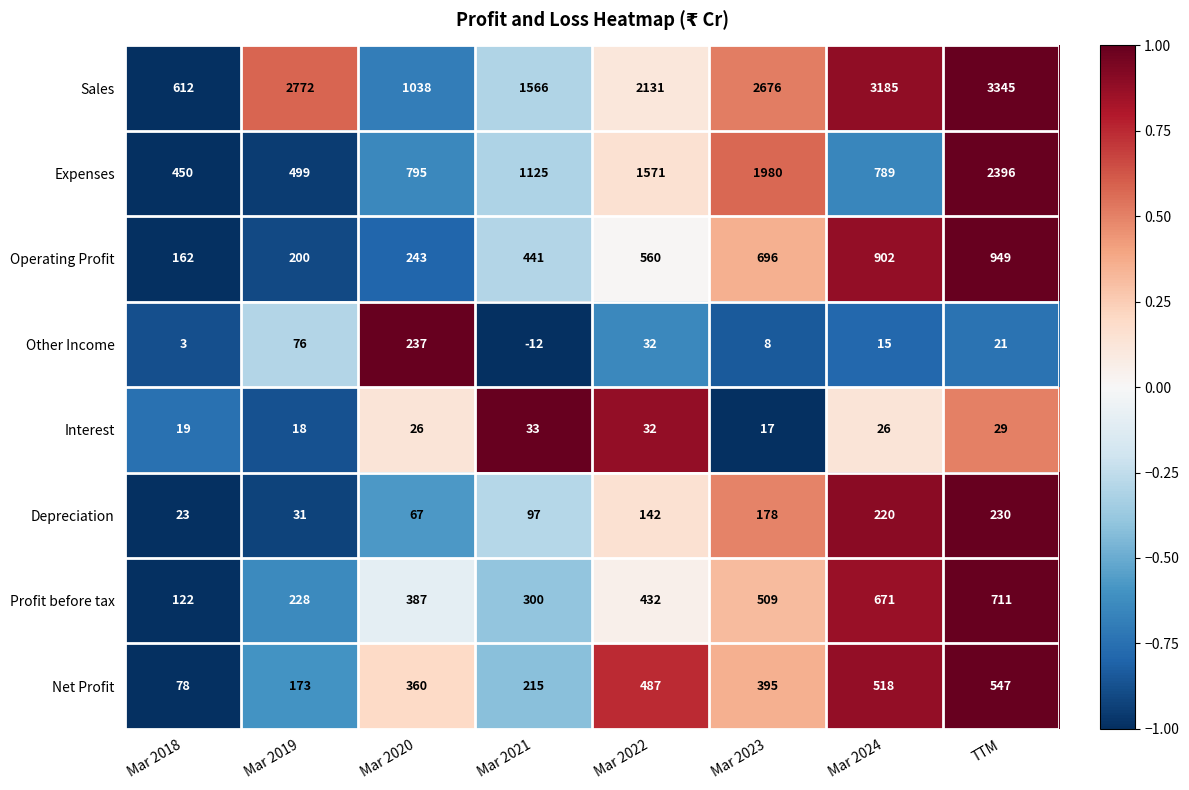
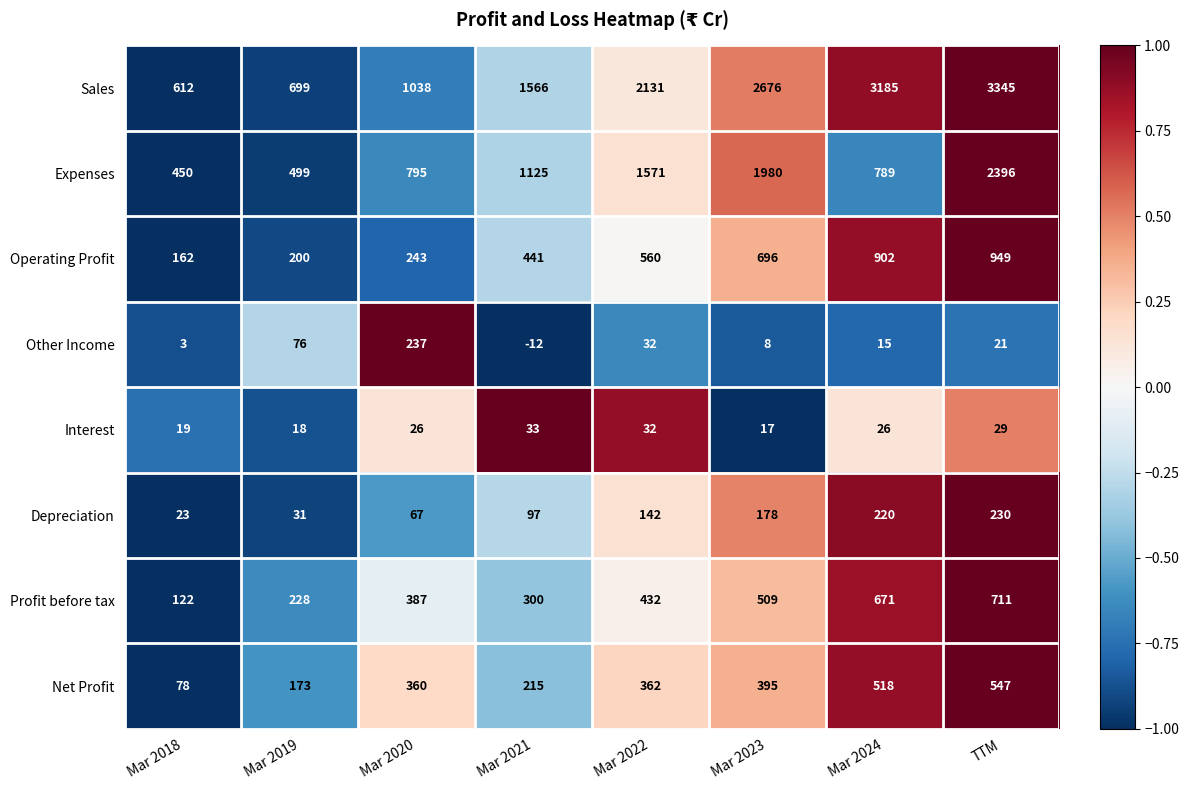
Sales, Mar 2019: 2772 -> 699
Net Profit, Mar 2022: 487 -> 362
